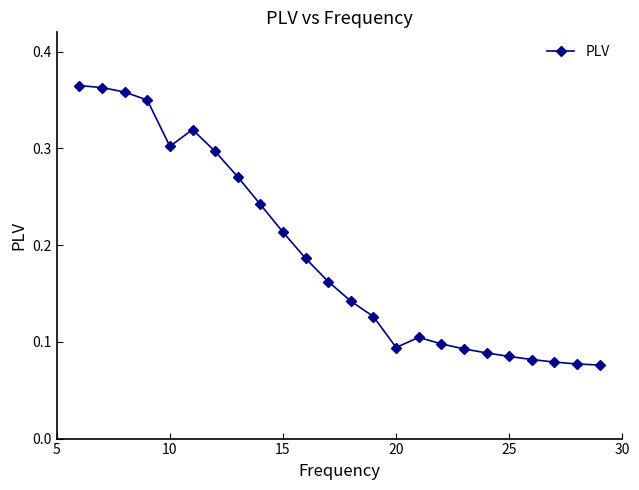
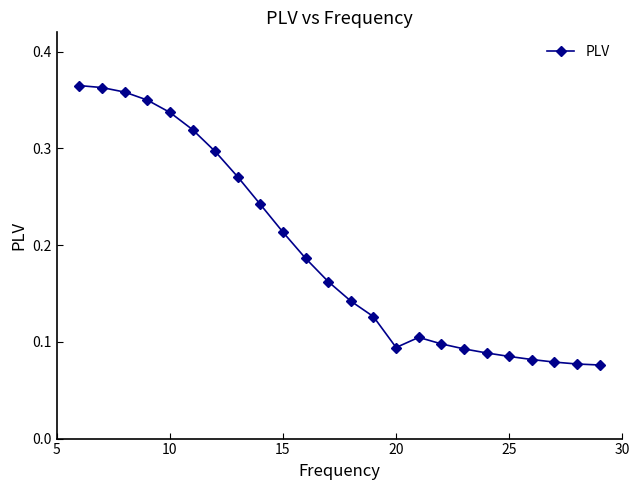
10: 0.30 -> 0.34
